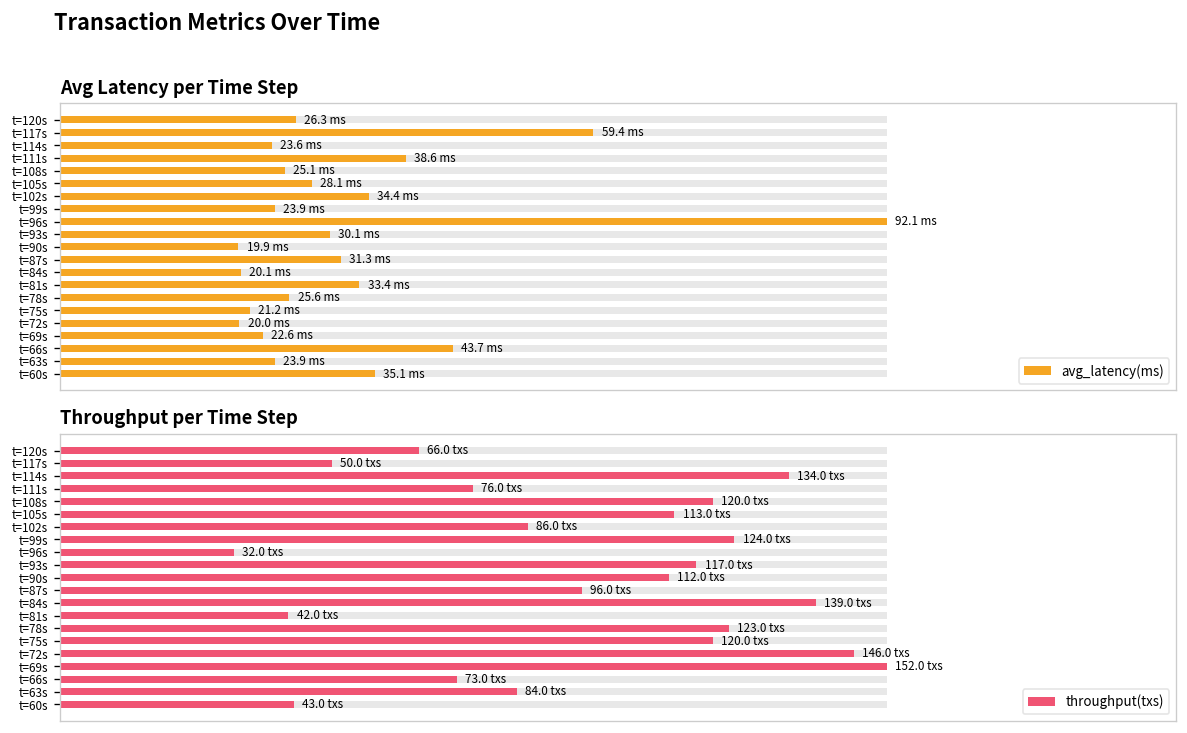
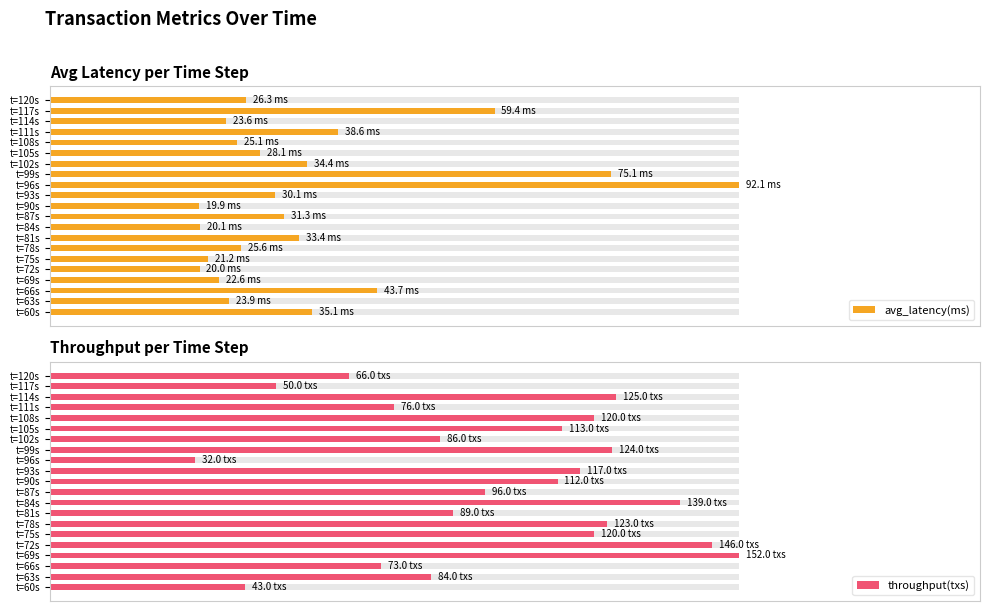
Avg Latency per Time Step, avg_latency(ms), t=99s: 23.9 -> 75.1
Throughput per Time Step, throughput(txs), t=114s: 134.0 -> 125.0
Throughput per Time Step, throughput(txs), t=81s: 42.0 -> 89.0
